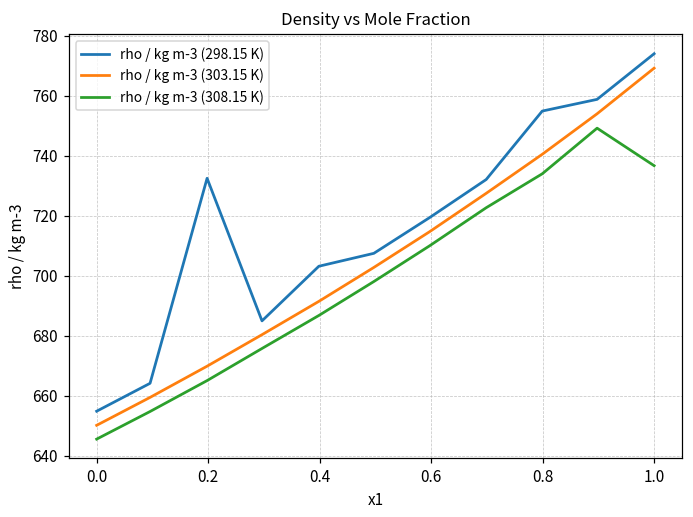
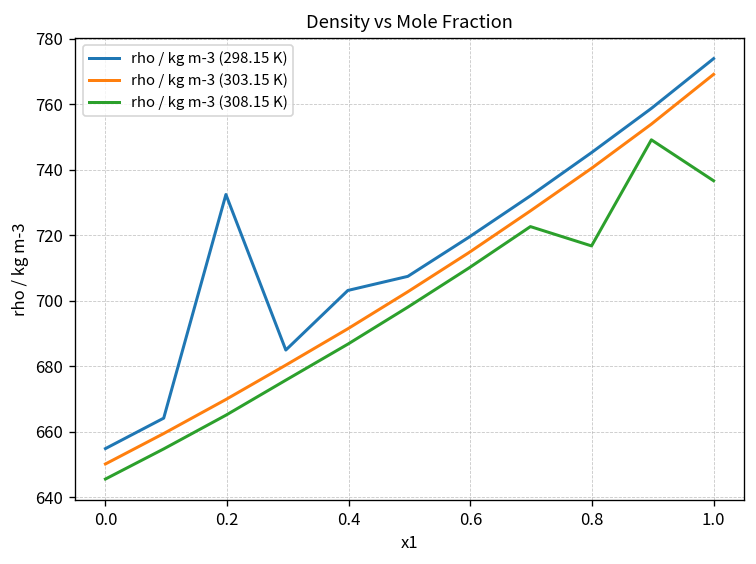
rho / kg m-3 (298.15 K), 0.8: 755 -> 745
rho / kg m-3 (308.15 K), 0.8: 734 -> 717
